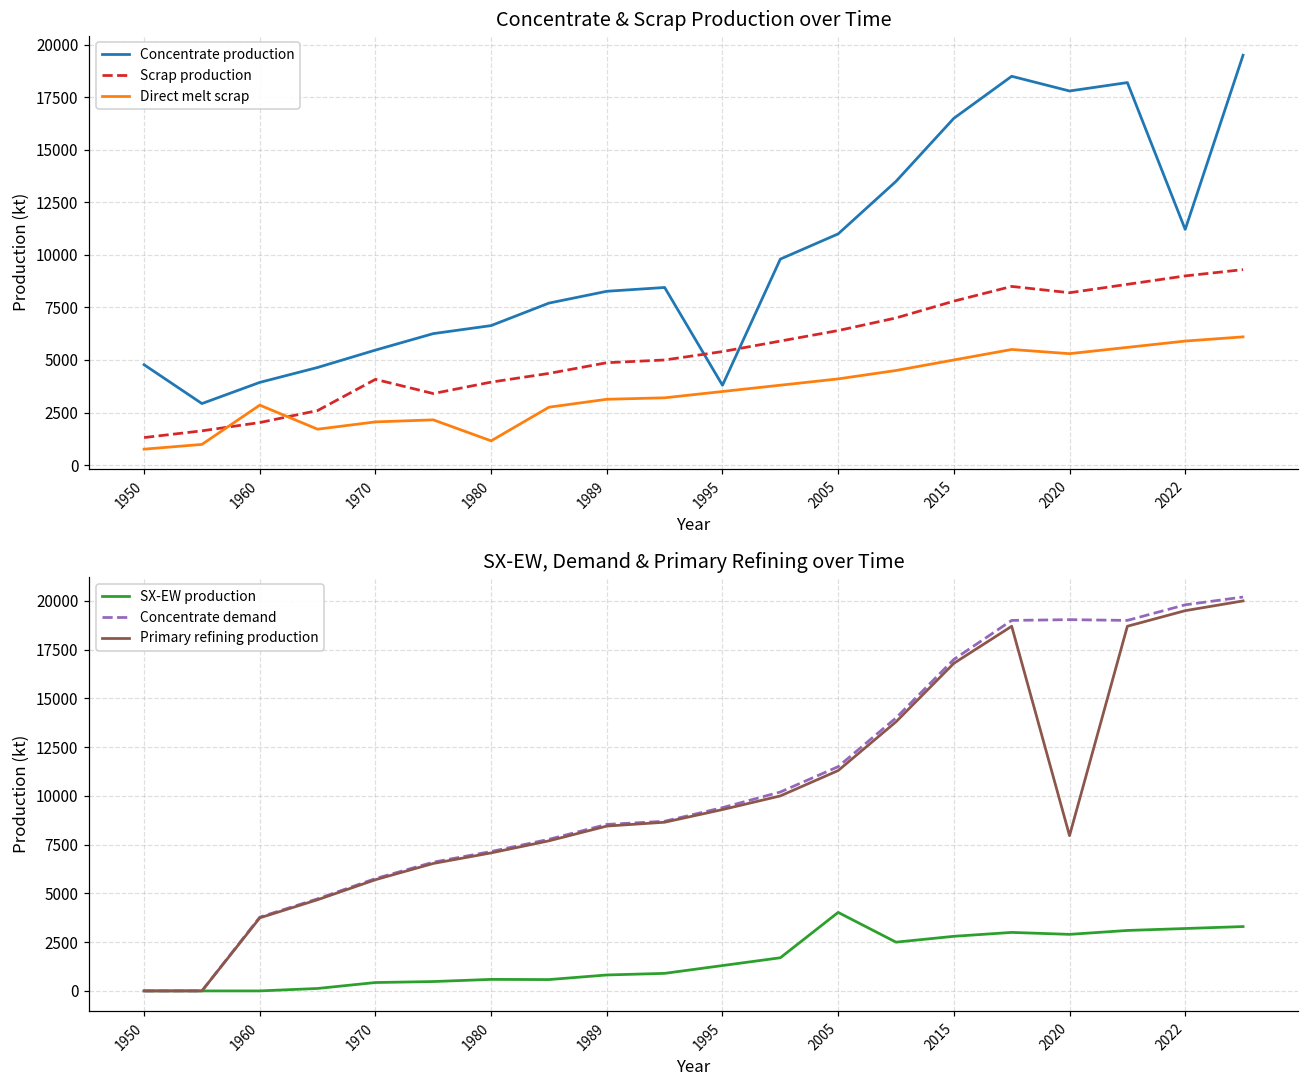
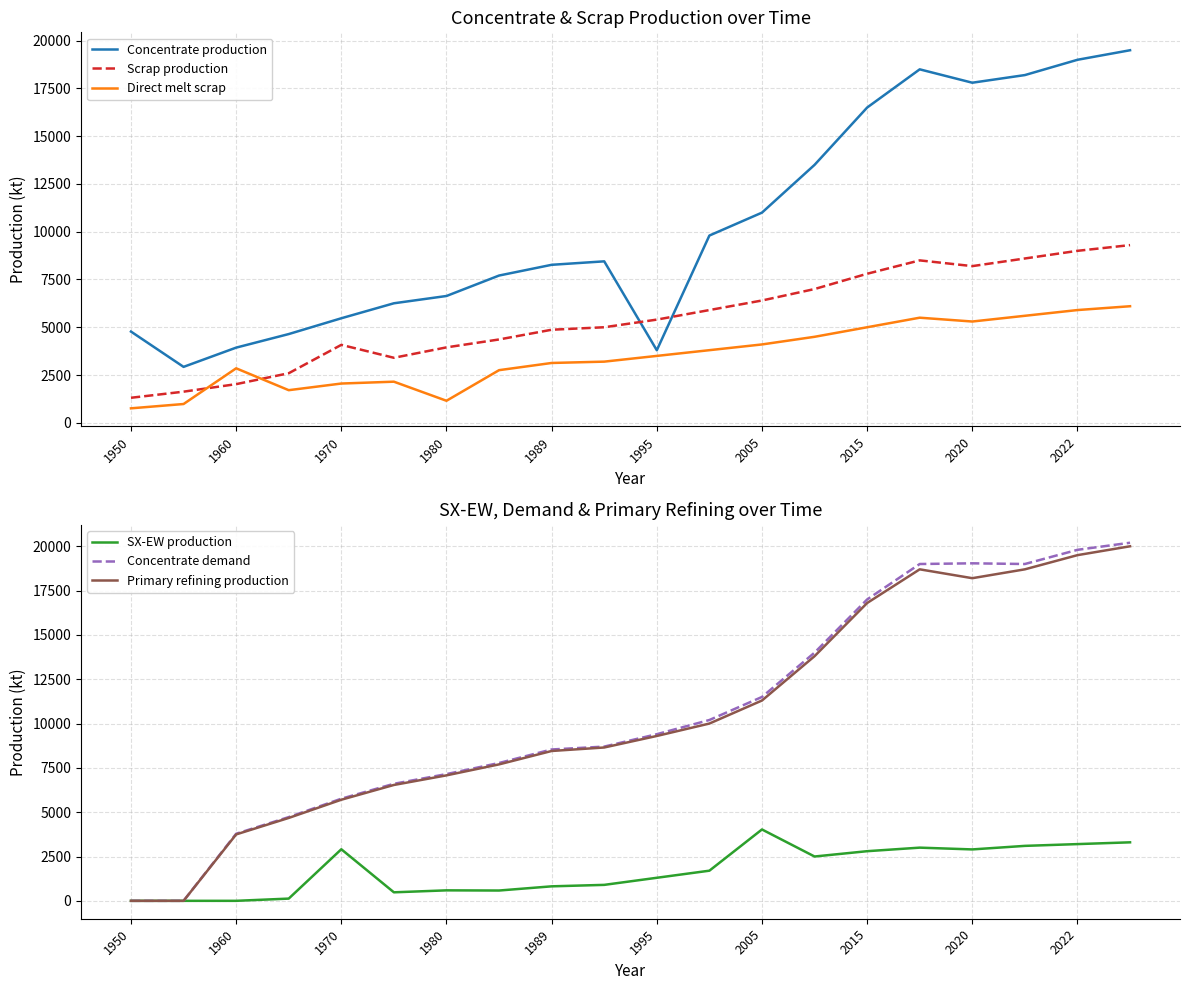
Concentrate & Scrap Production over Time, Concentrate production, 2022: 11200 -> 19000
SX-EW, Demand & Primary Refining over Time, SX-EW production, 1970: 400 -> 2900
SX-EW, Demand & Primary Refining over Time, Primary refining production, 2020: 8000 -> 18200
